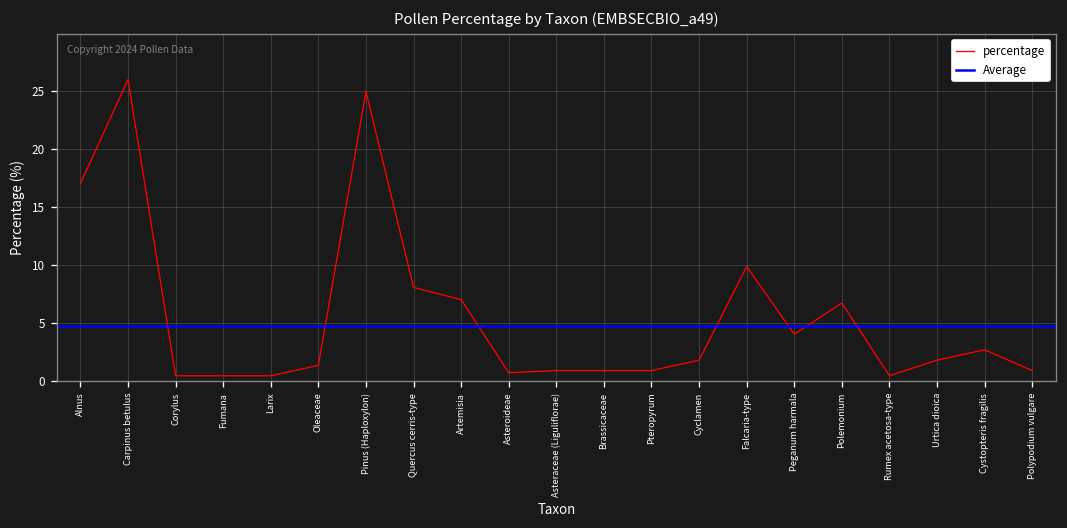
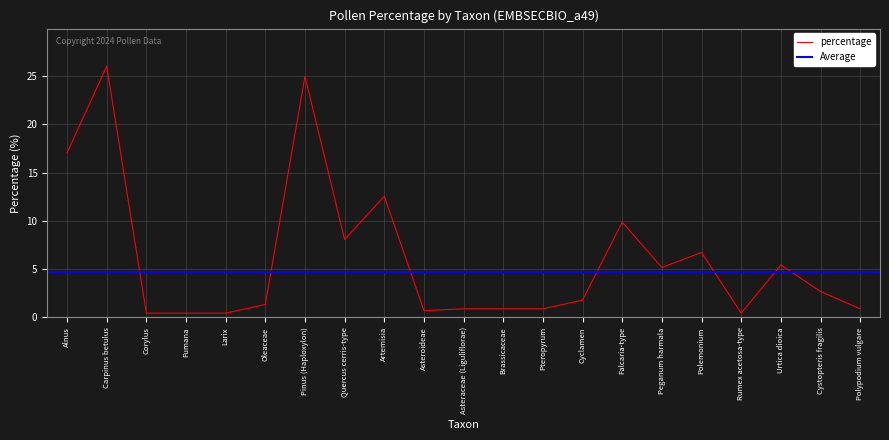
Artemisia: 7 -> 13
Peganum harmala: 4 -> 5
Urtica dioica: 2 -> 5
